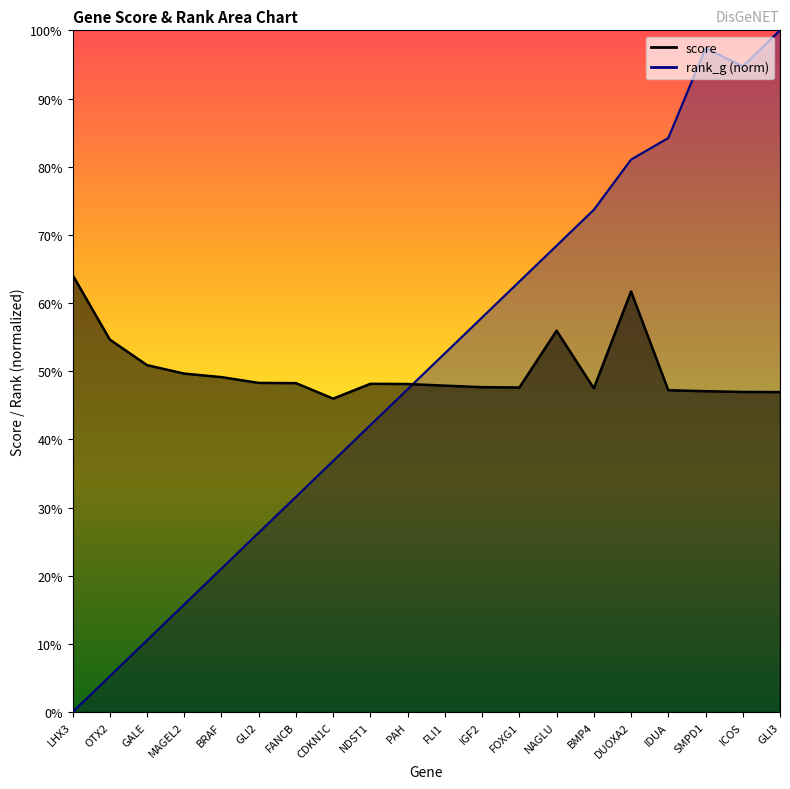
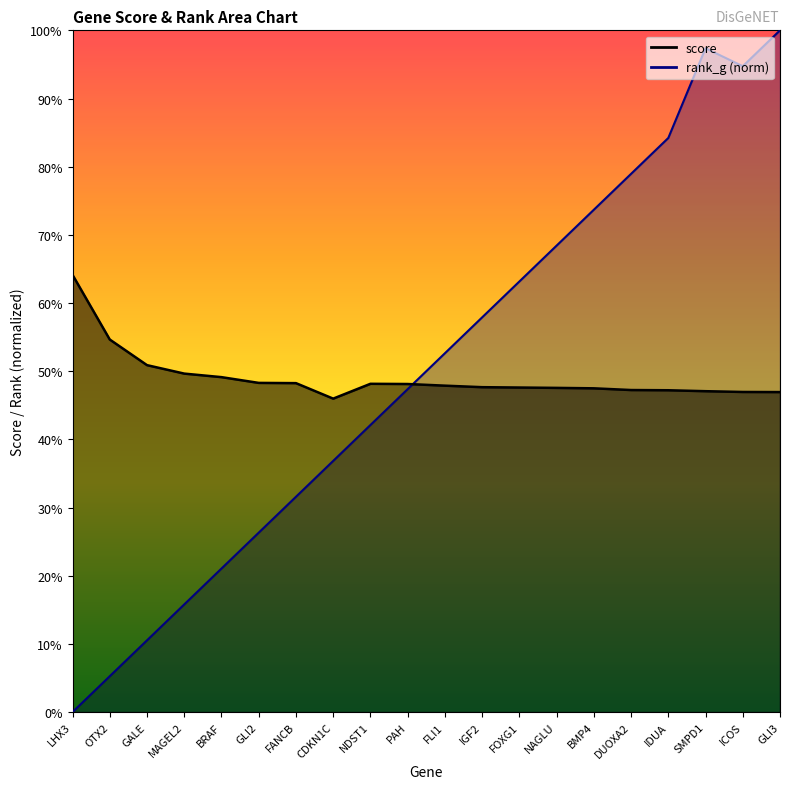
score, NAGLU: 56% -> 48%
score, DUOXA2: 62% -> 47%
rank_g (norm), DUOXA2: 81% -> 79%
